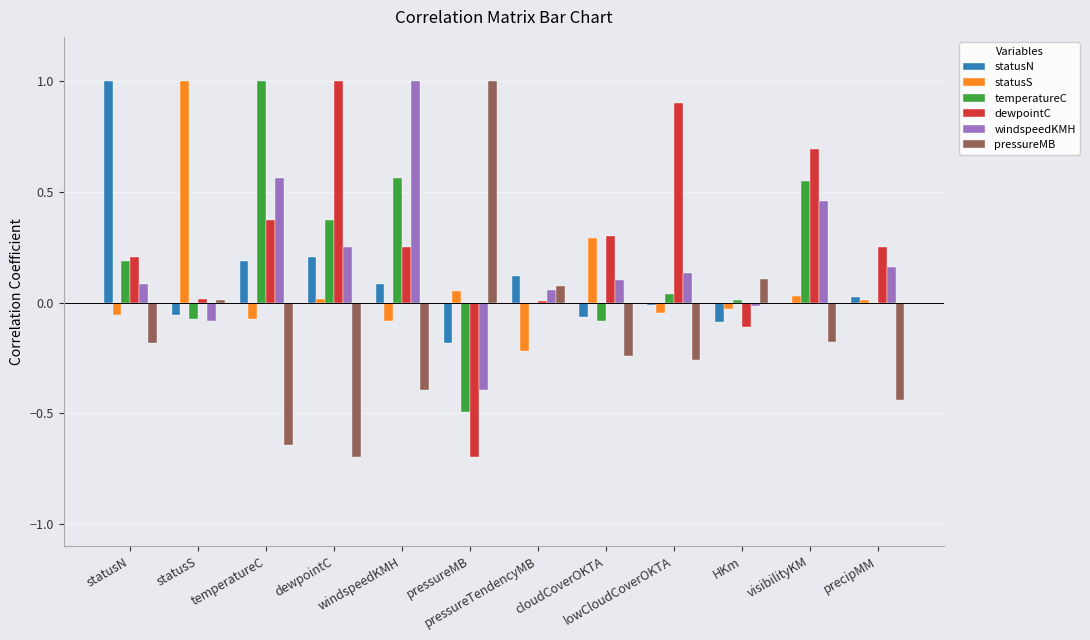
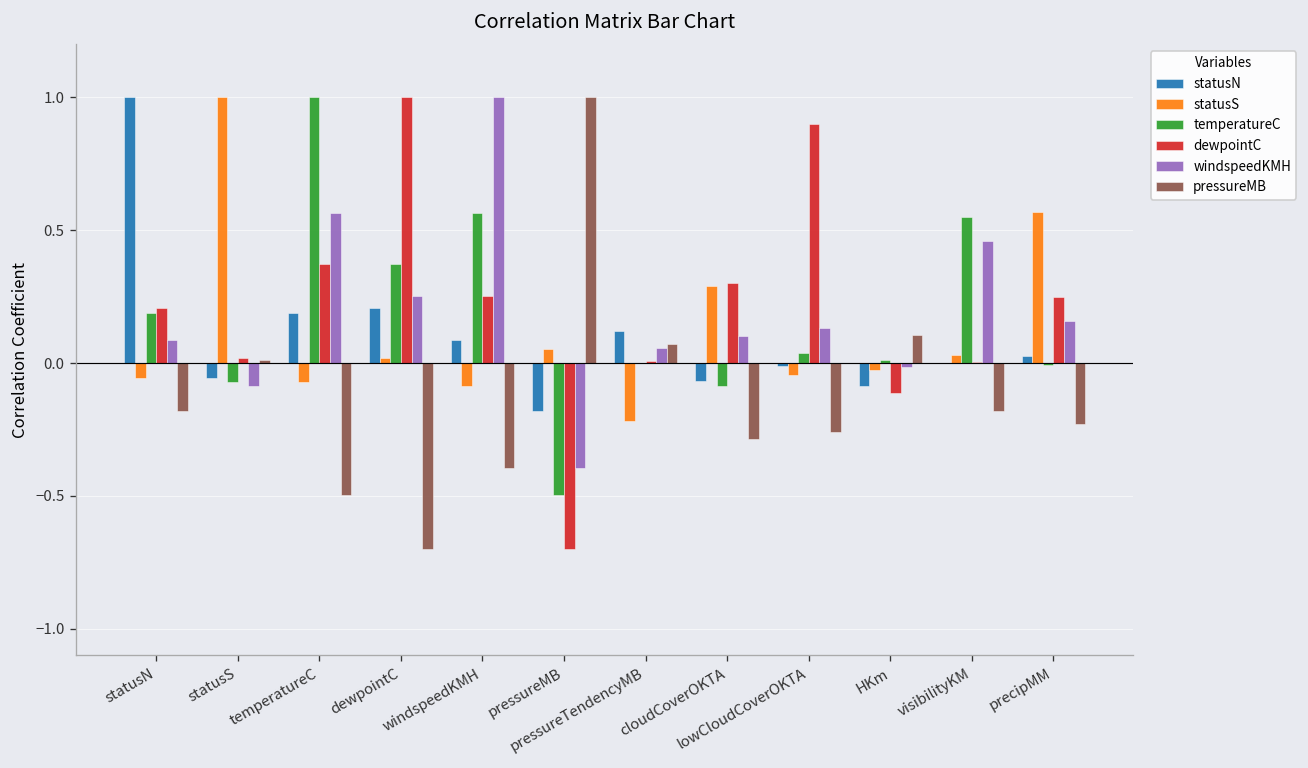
pressureMB, temperatureC: -0.65 -> -0.50
pressureMB, cloudCoverOKTA: -0.24 -> -0.28
dewpointC, visibilityKM: 0.70 -> 0.00
statusS, precipMM: 0.01 -> 0.57
pressureMB, precipMM: -0.44 -> -0.23
